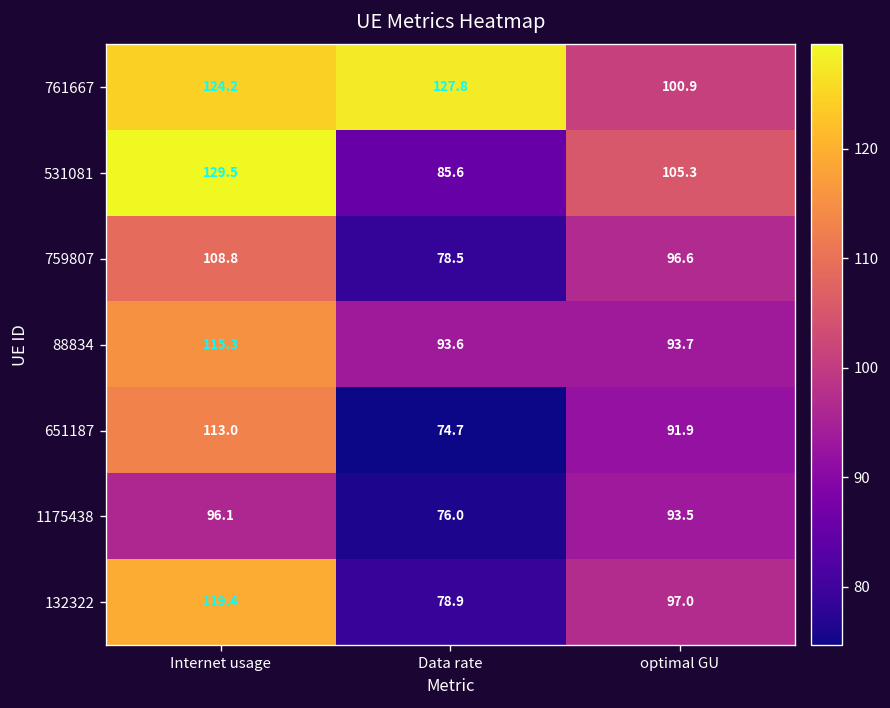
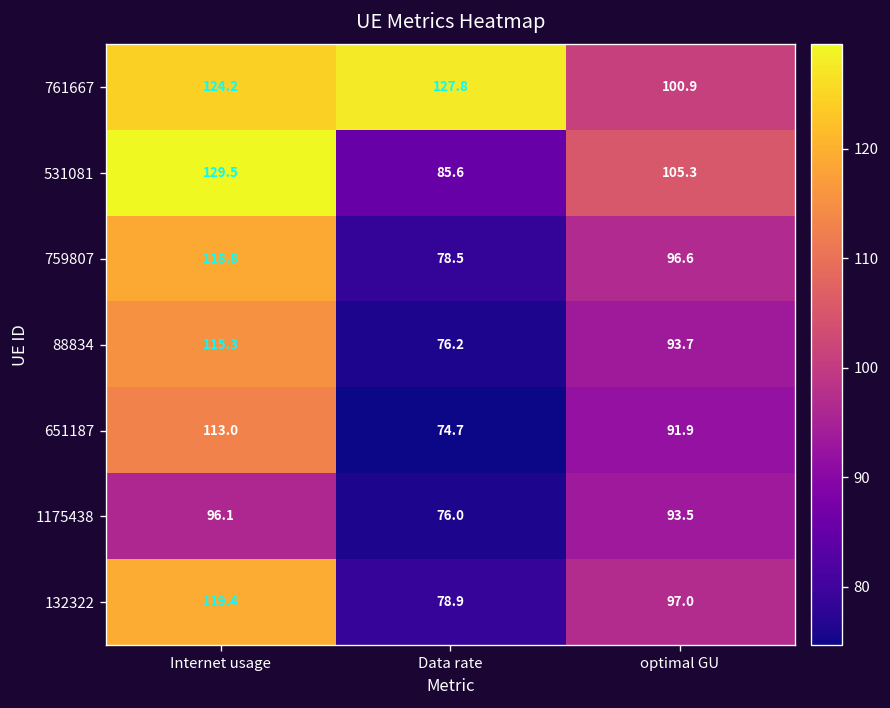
759807, Internet usage: 108.8 -> 118.8
88834, Data rate: 93.6 -> 76.2
